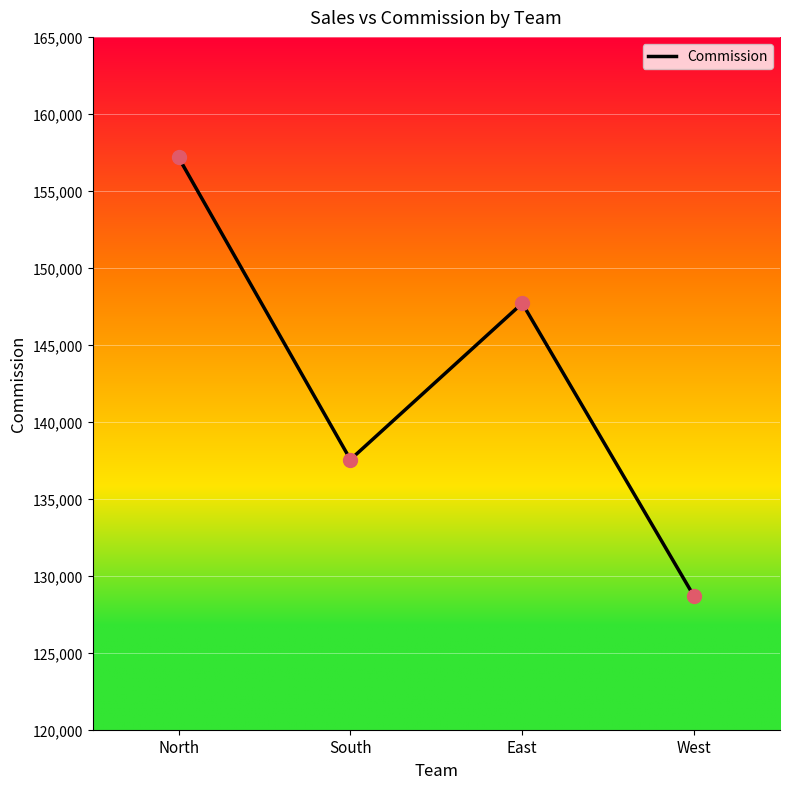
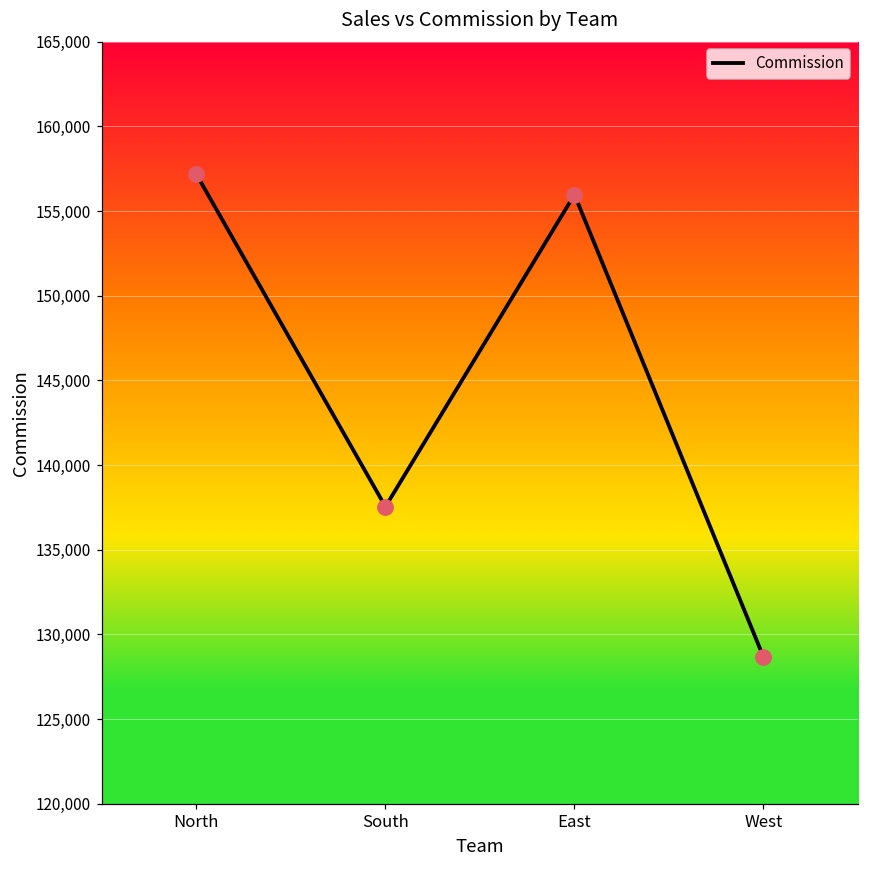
East: 147,700 -> 156,000
